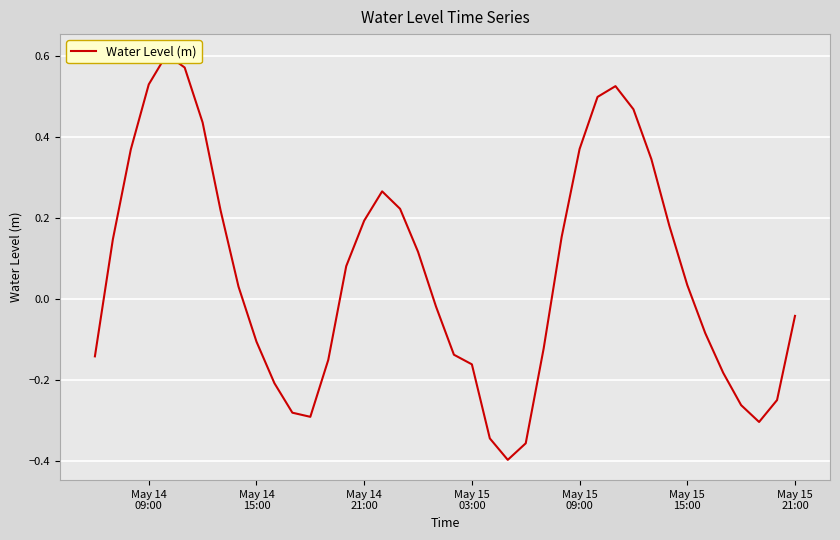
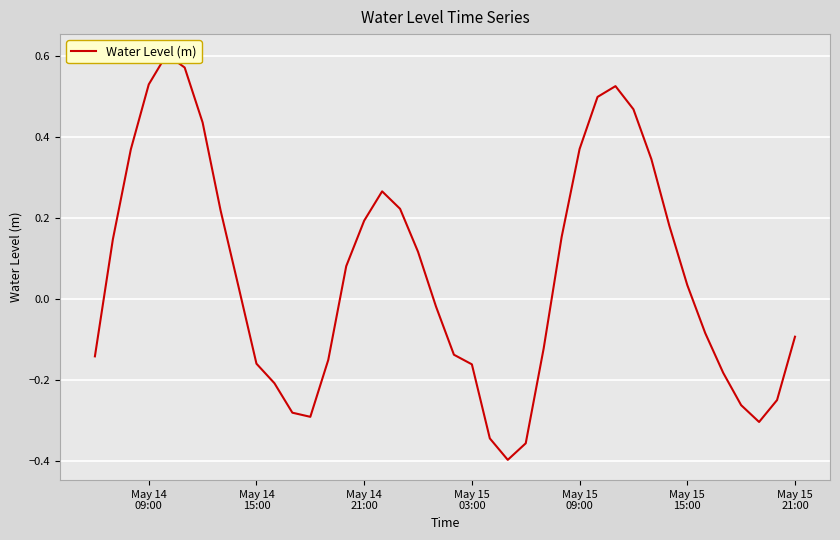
May 14 15:00: -0.10 -> -0.16
May 15 21:00: -0.04 -> -0.09
